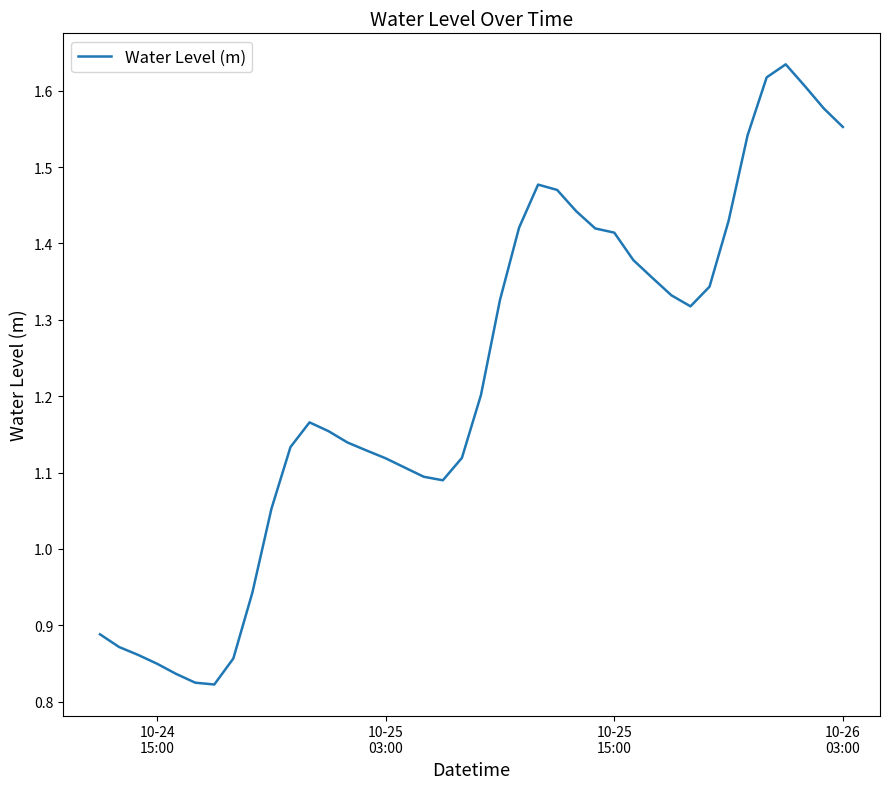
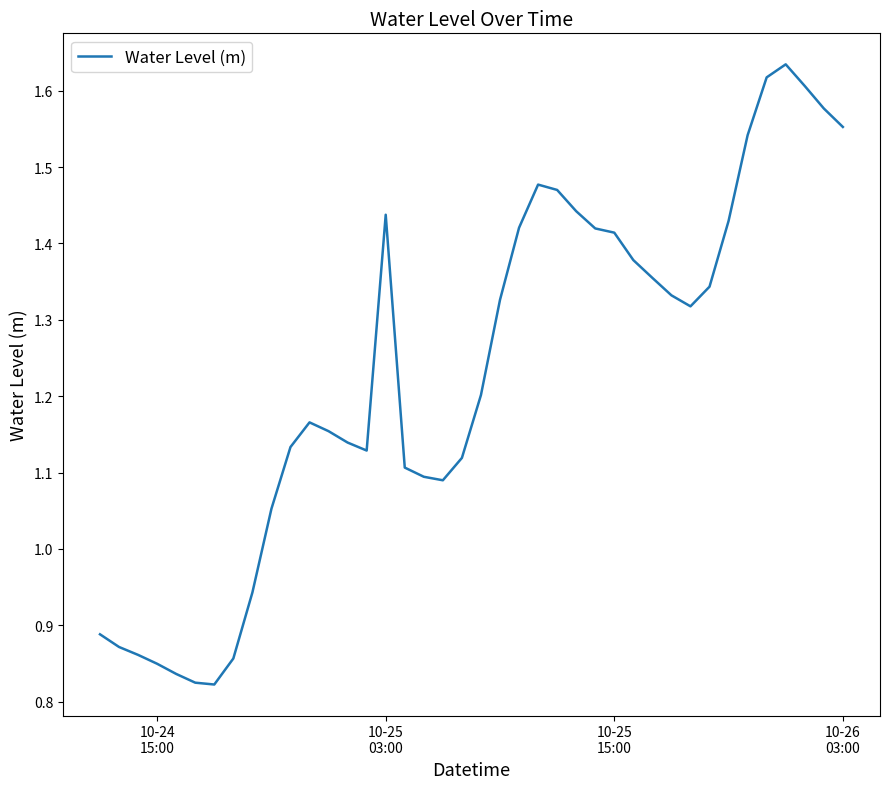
10-25 03:00: 1.12 -> 1.44
